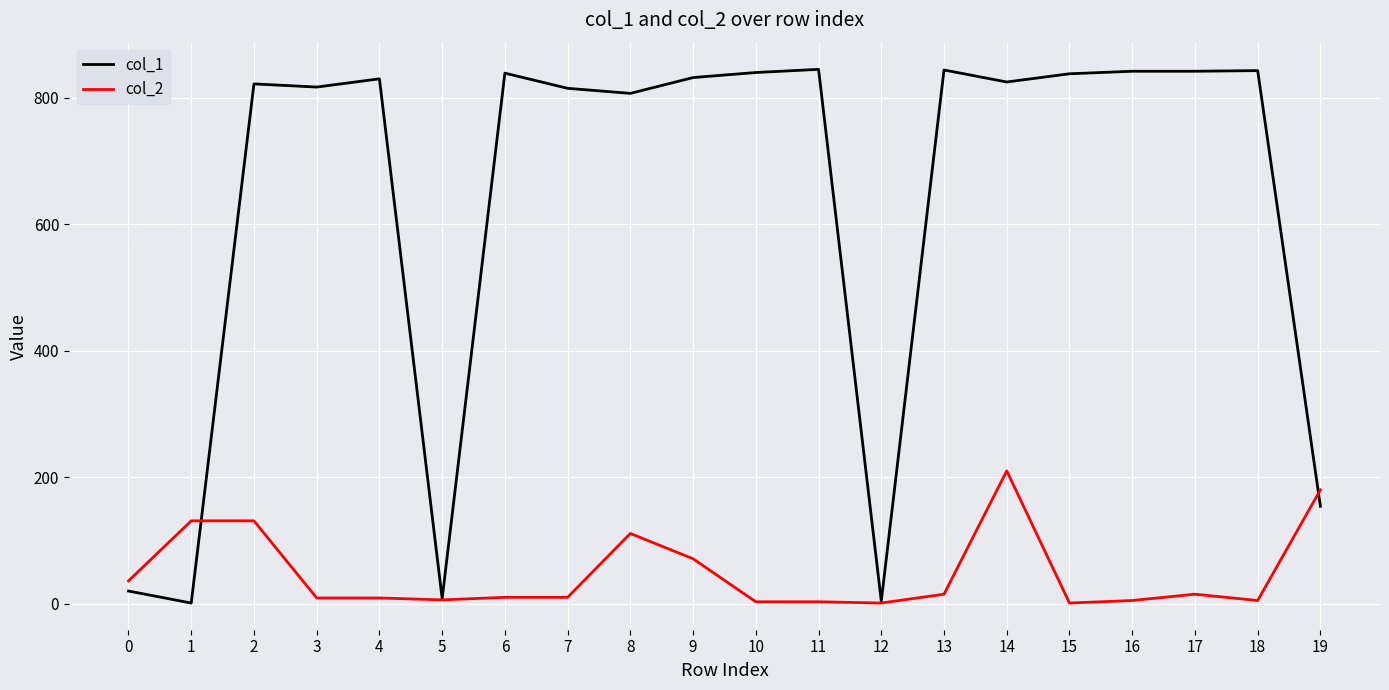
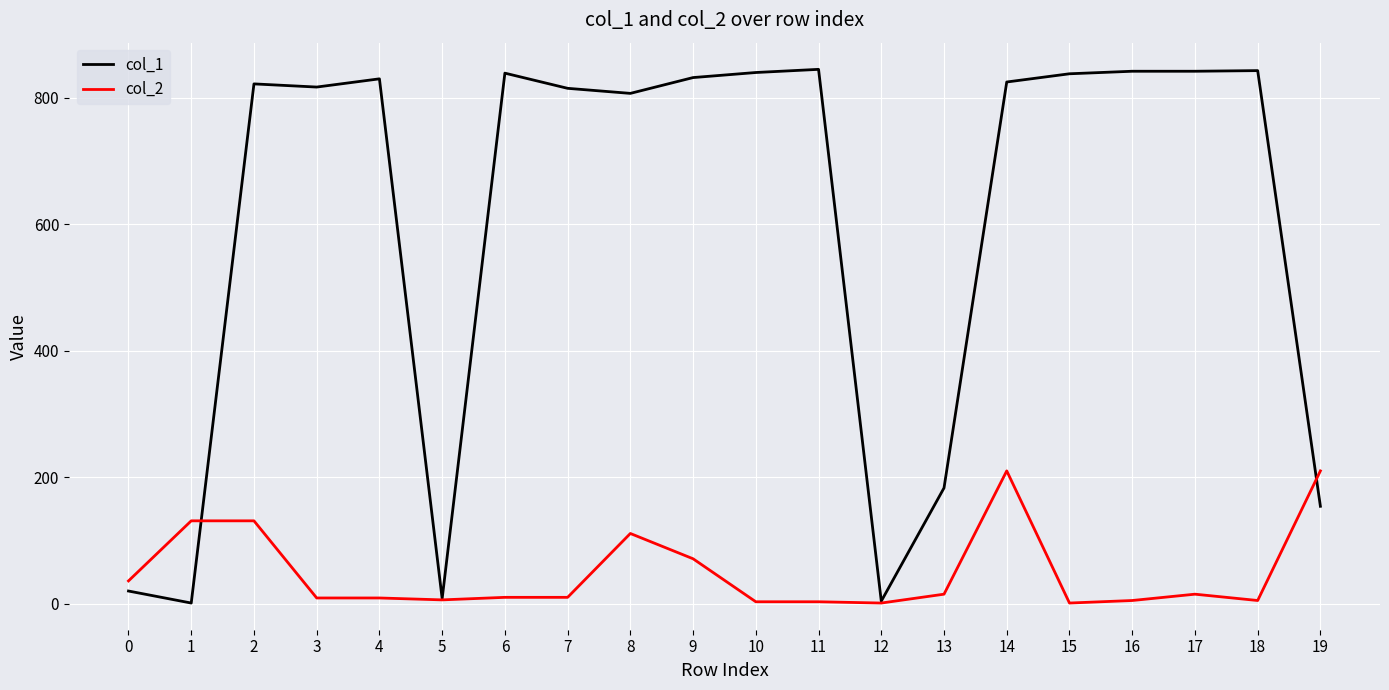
col_1, 13: 840 -> 180
col_2, 19: 180 -> 210
